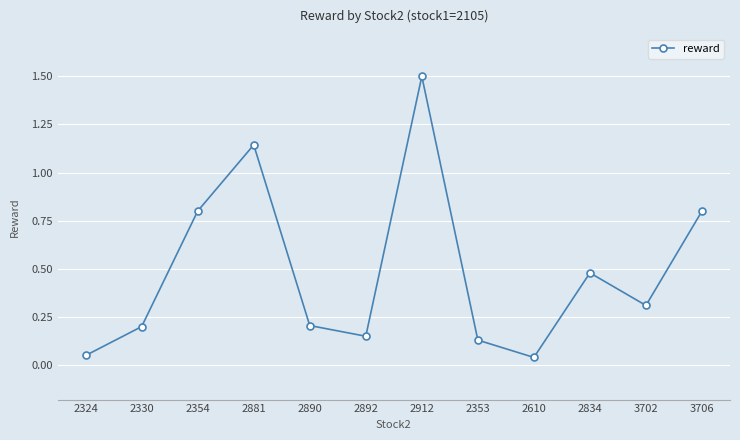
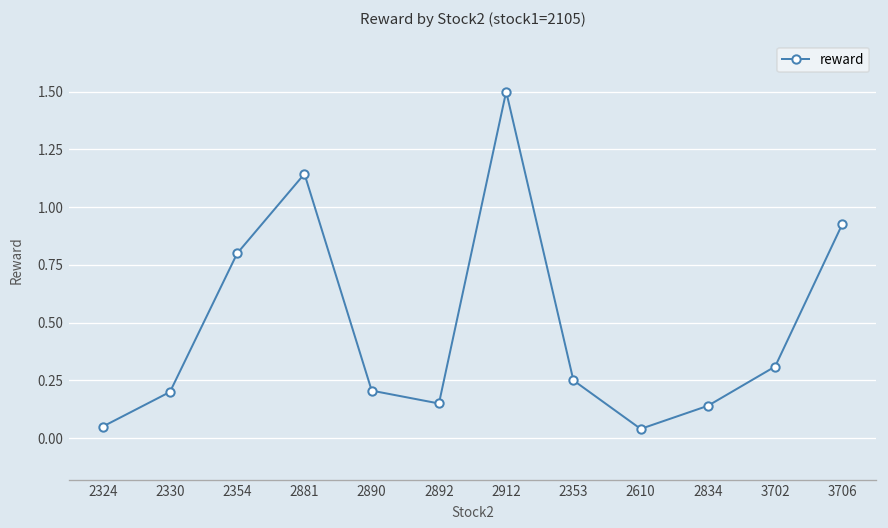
2353: 0.13 -> 0.25
2834: 0.48 -> 0.14
3706: 0.80 -> 0.93
